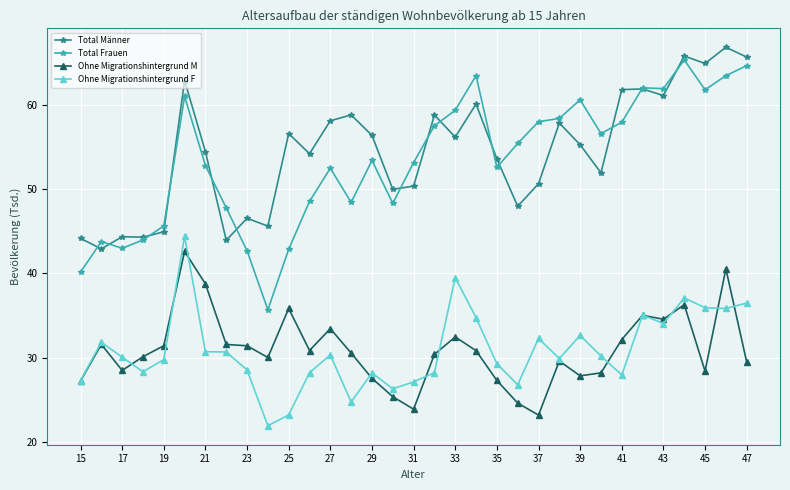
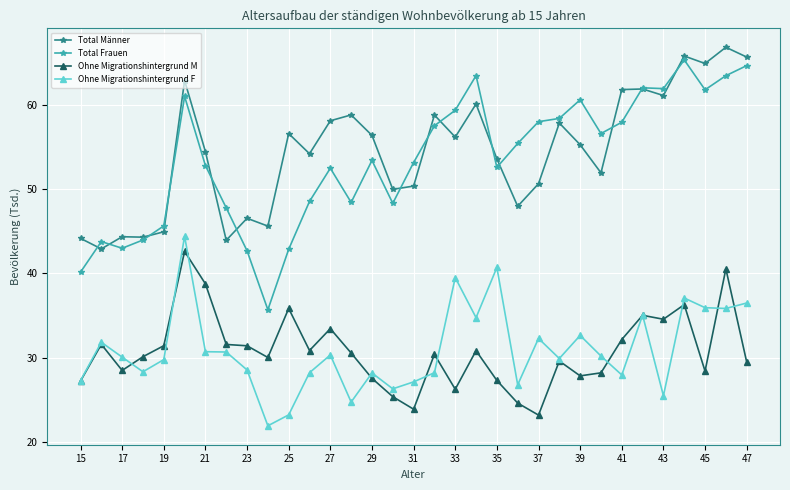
Ohne Migrationshintergrund M, 33: 32 -> 26
Ohne Migrationshintergrund F, 35: 29 -> 41
Ohne Migrationshintergrund F, 43: 34 -> 25
